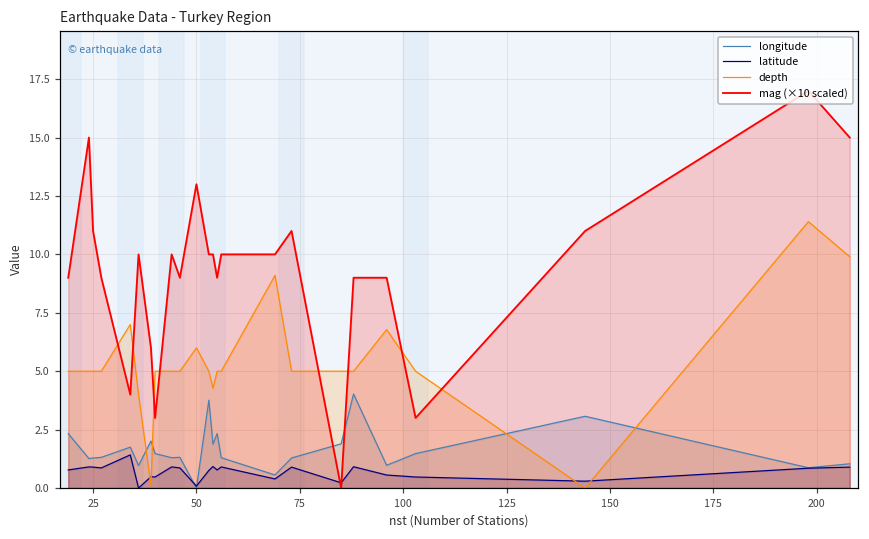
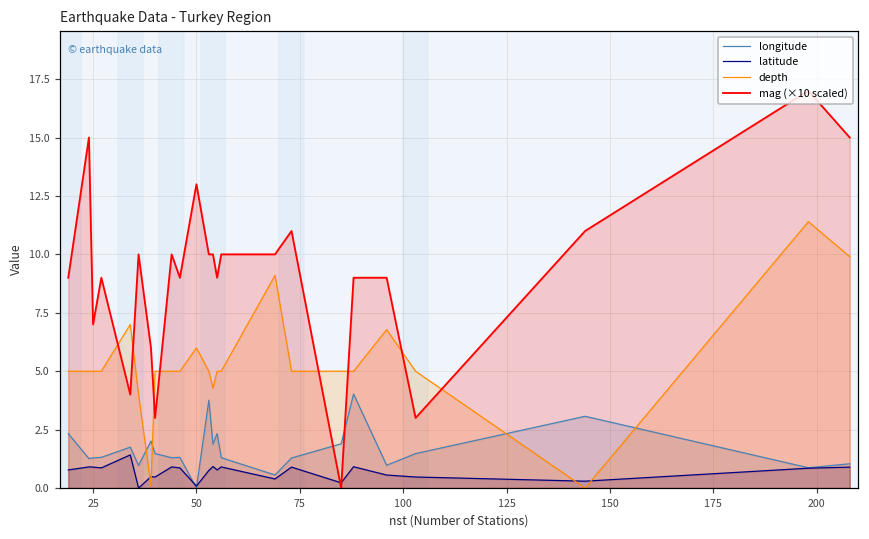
mag (×10 scaled), 25: 11.0 -> 7.0
